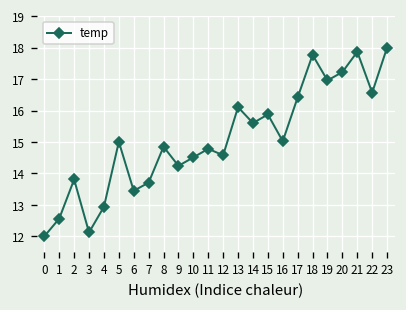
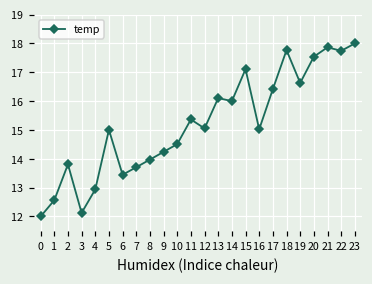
8: 14.8 -> 14.0
11: 14.8 -> 15.4
12: 14.6 -> 15.1
14: 15.6 -> 16.0
15: 15.9 -> 17.1
19: 17.0 -> 16.6
20: 17.2 -> 17.5
22: 16.6 -> 17.7
